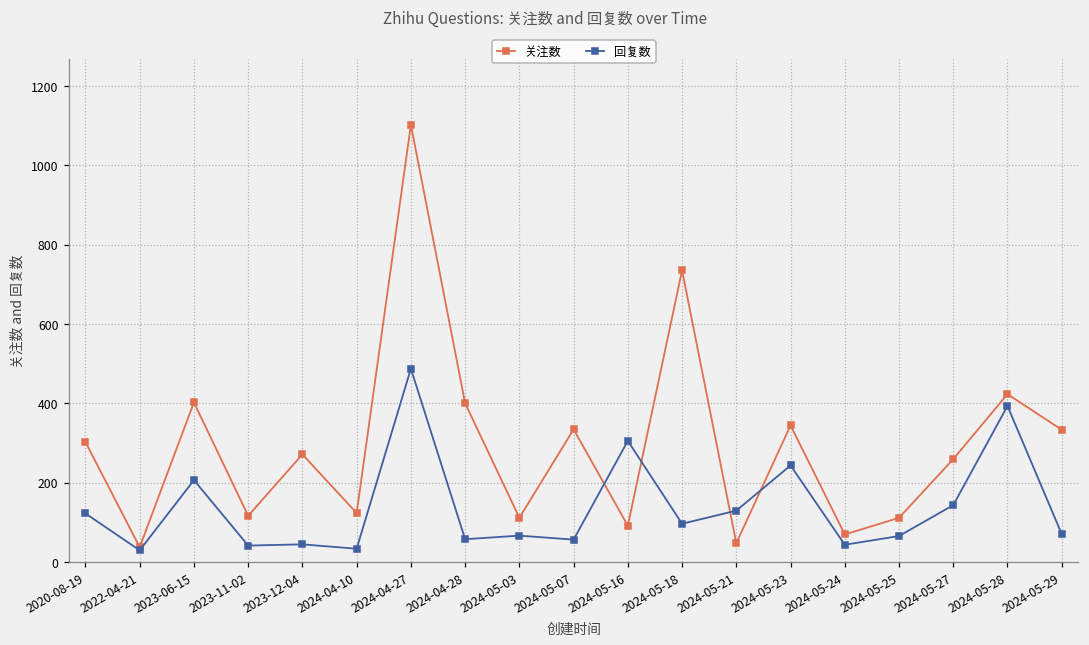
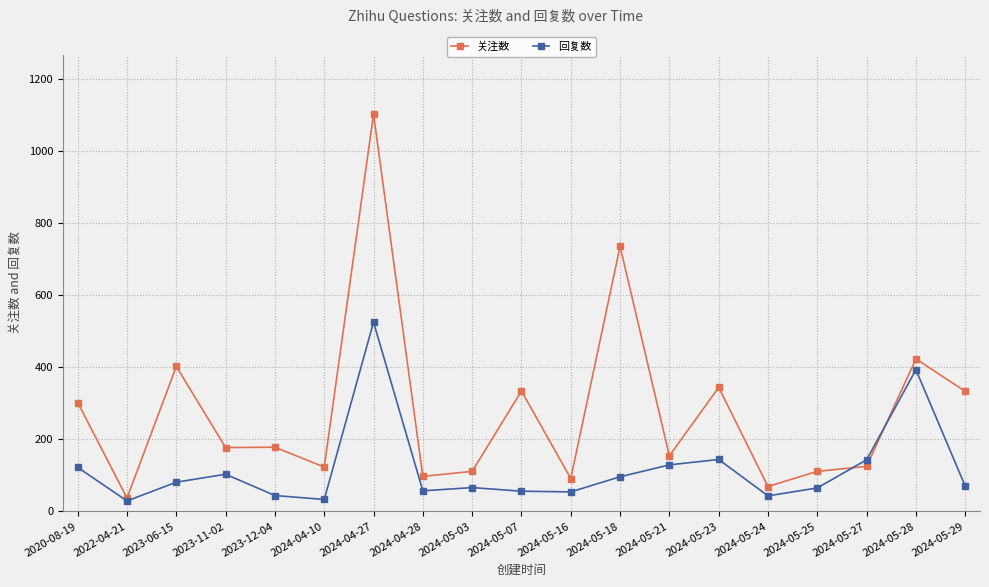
回复数, 2023-06-15: 210 -> 80
关注数, 2023-11-02: 120 -> 180
回复数, 2023-11-02: 40 -> 100
关注数, 2023-12-04: 270 -> 180
回复数, 2024-04-27: 490 -> 530
关注数, 2024-04-28: 400 -> 100
回复数, 2024-05-16: 310 -> 50
关注数, 2024-05-21: 50 -> 150
回复数, 2024-05-23: 240 -> 140
关注数, 2024-05-27: 260 -> 130
